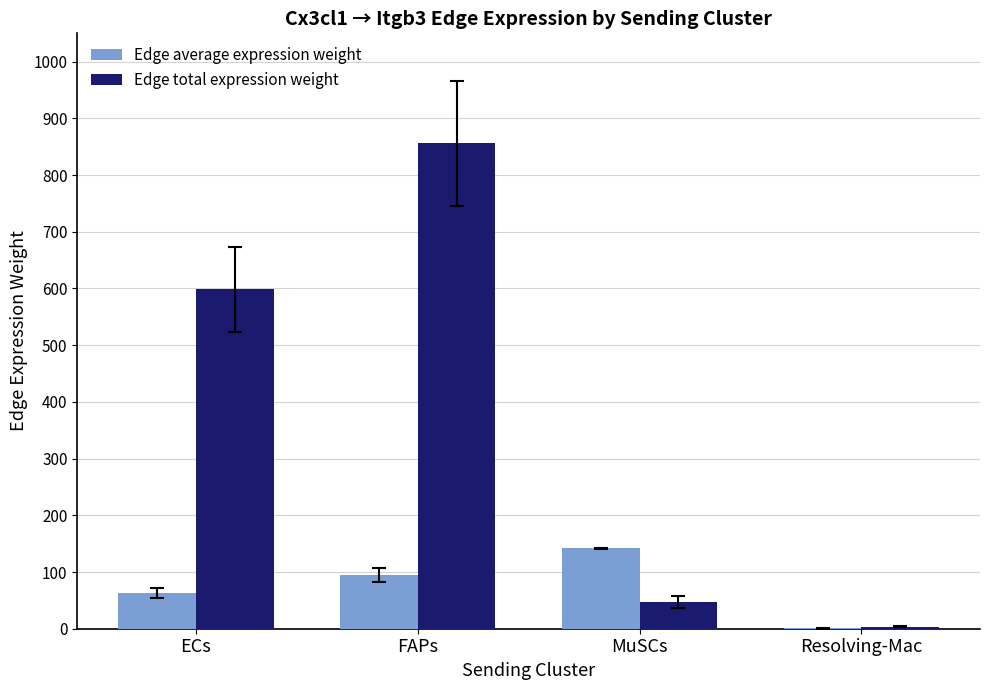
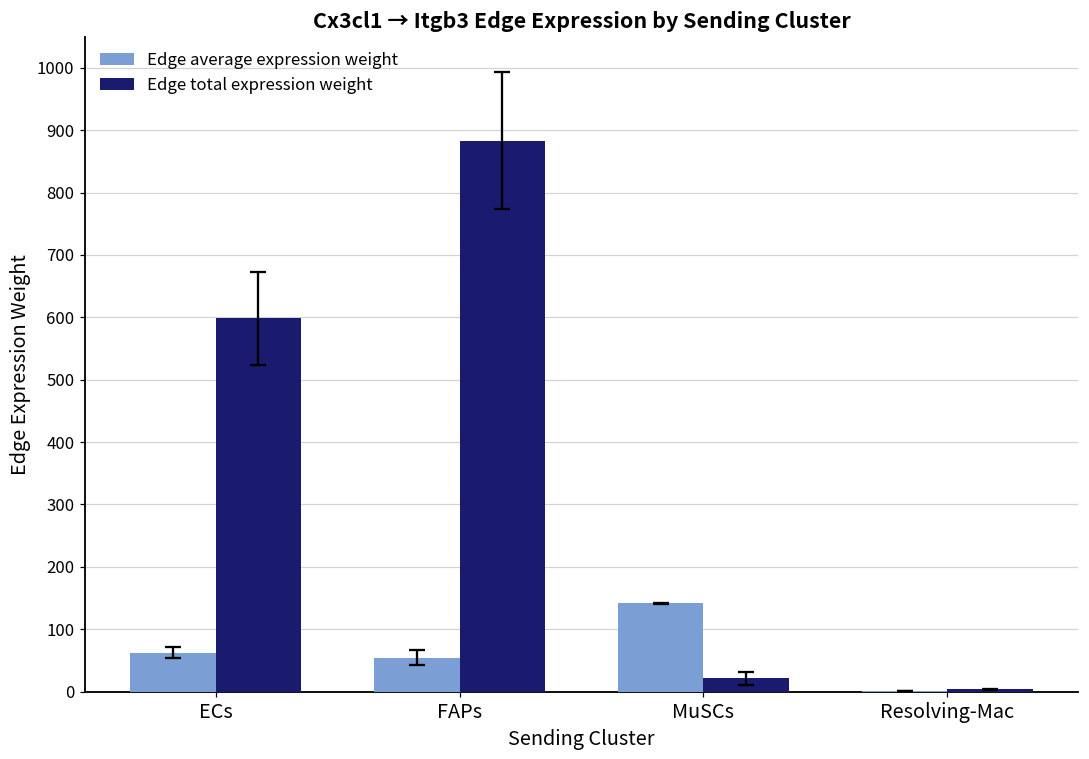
Edge average expression weight, FAPs: 100 -> 50
Edge total expression weight, FAPs: 860 -> 880
Edge total expression weight, MuSCs: 50 -> 20
